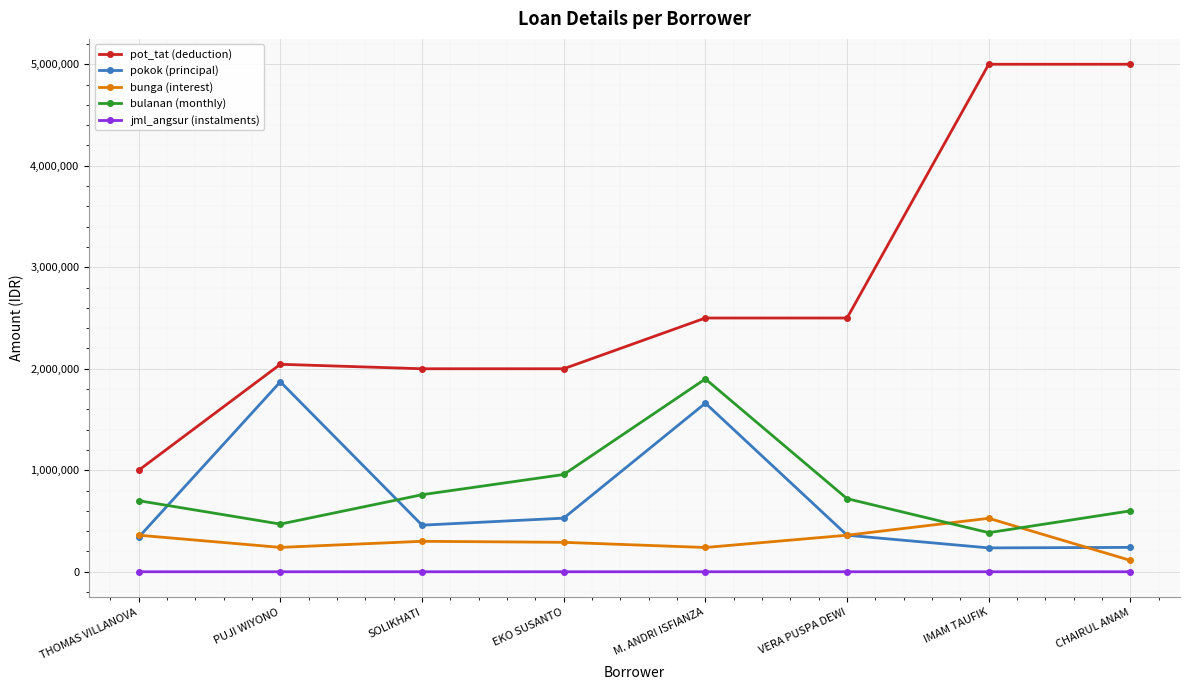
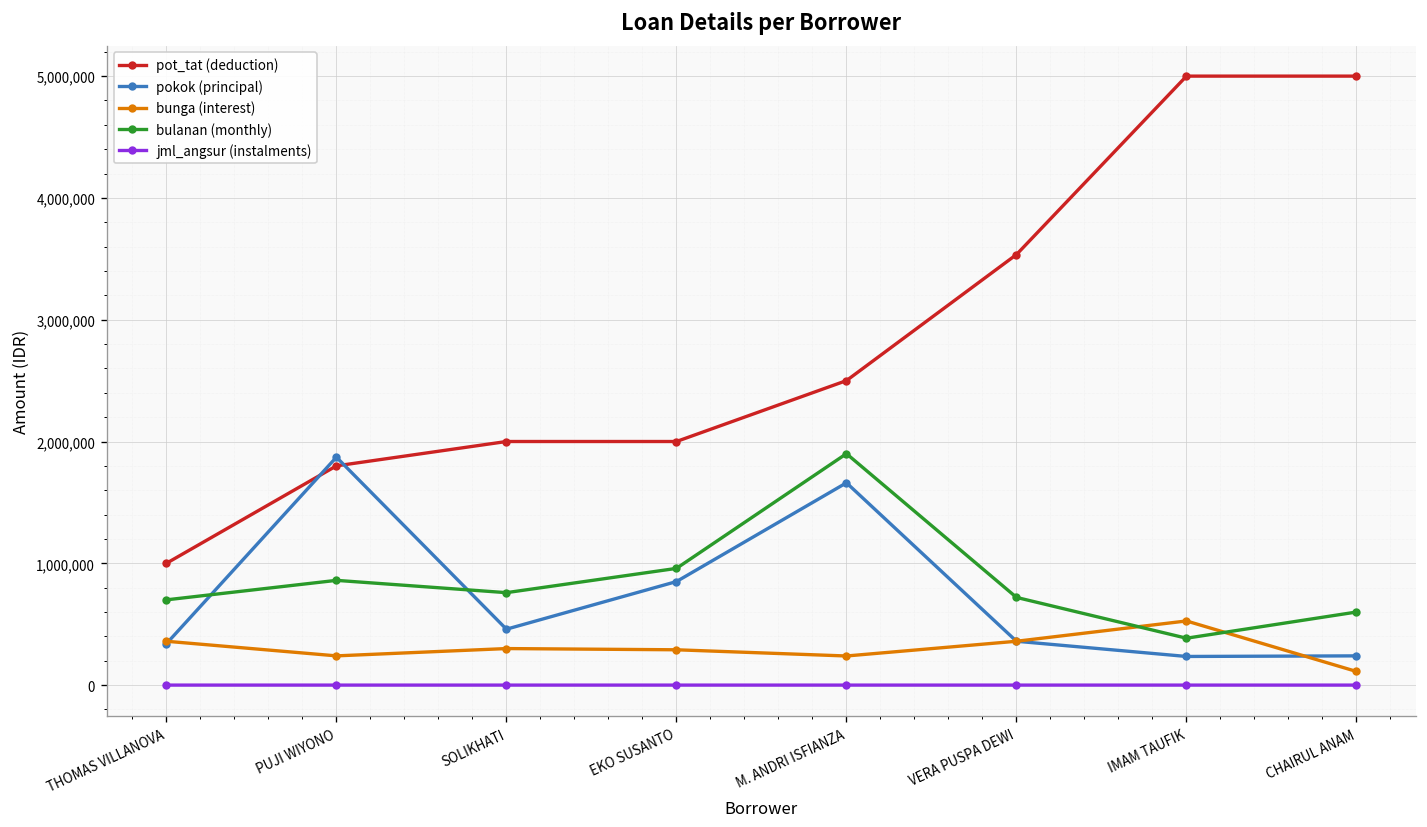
pot_tat (deduction), PUJI WIYONO: 2,040,000 -> 1,800,000
bulanan (monthly), PUJI WIYONO: 470,000 -> 860,000
pokok (principal), EKO SUSANTO: 530,000 -> 850,000
pot_tat (deduction), VERA PUSPA DEWI: 2,500,000 -> 3,540,000
